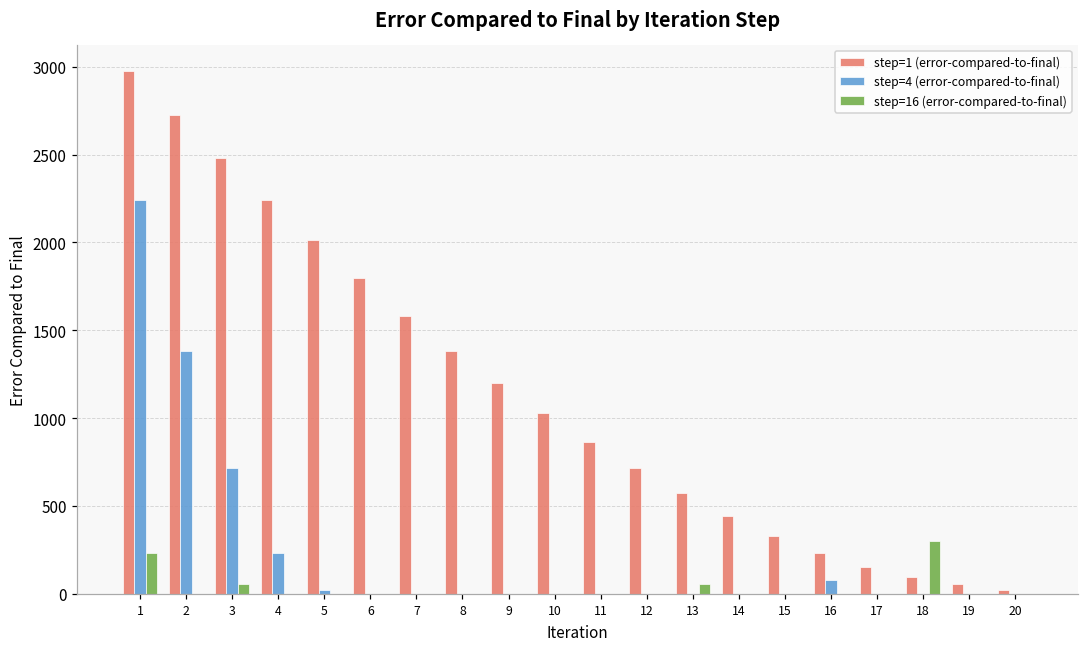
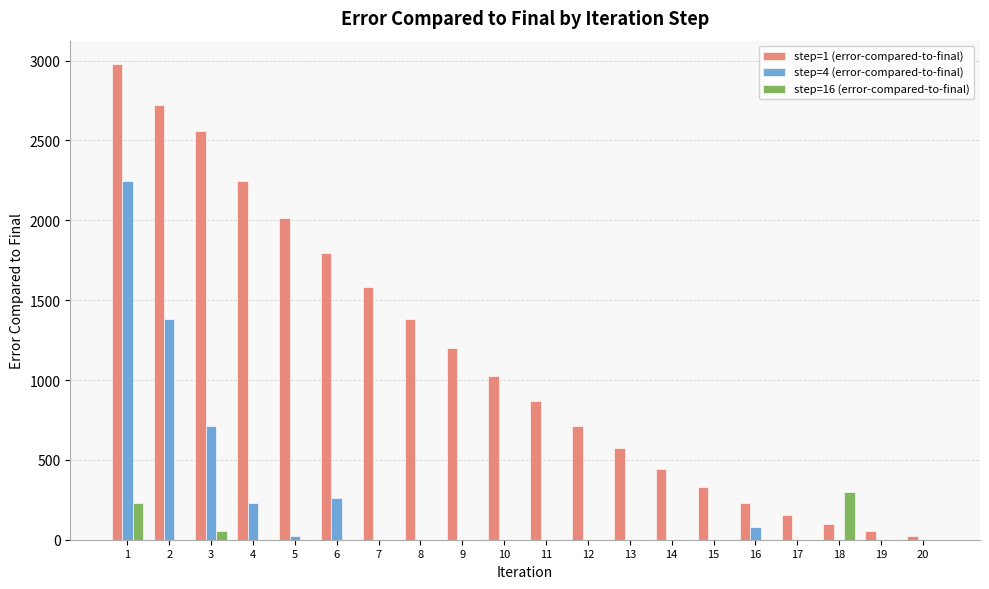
step=1 (error-compared-to-final), 3: 2480 -> 2560
step=4 (error-compared-to-final), 6: 0 -> 260
step=16 (error-compared-to-final), 13: 60 -> 0
